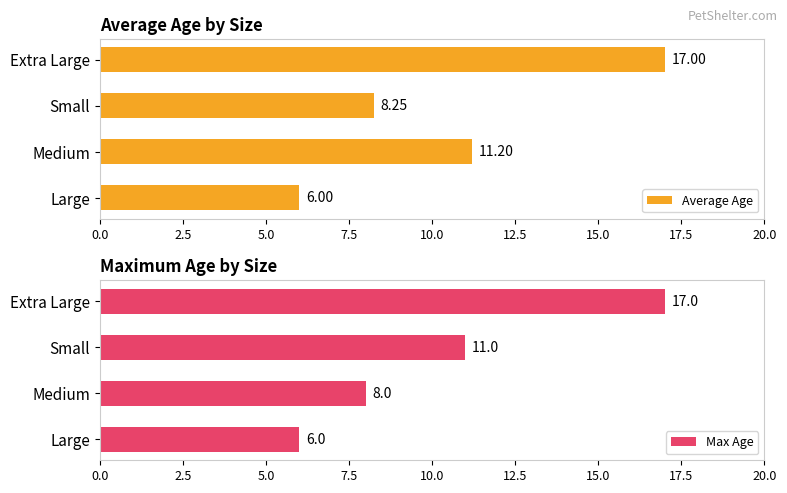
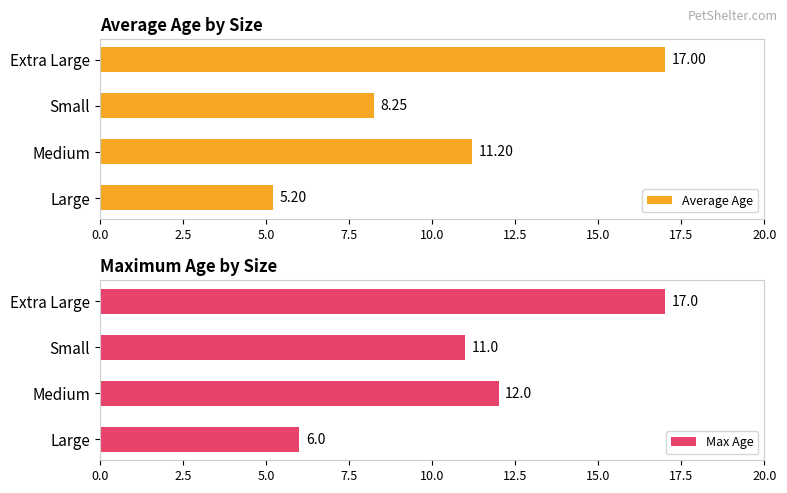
Average Age by Size, Large: 6.00 -> 5.20
Maximum Age by Size, Medium: 8.0 -> 12.0
